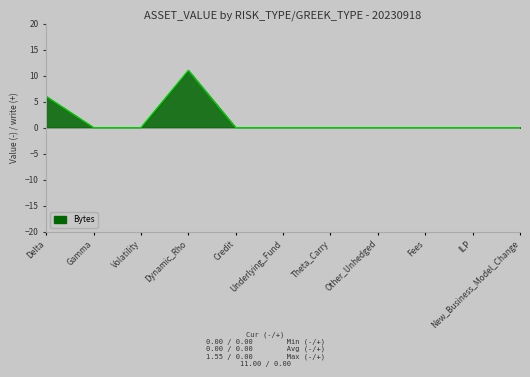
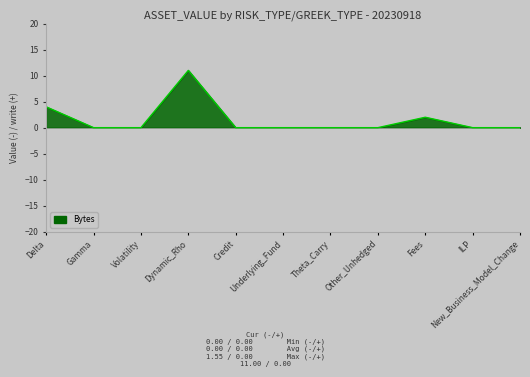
Delta: 6 -> 4
Fees: 0 -> 2
